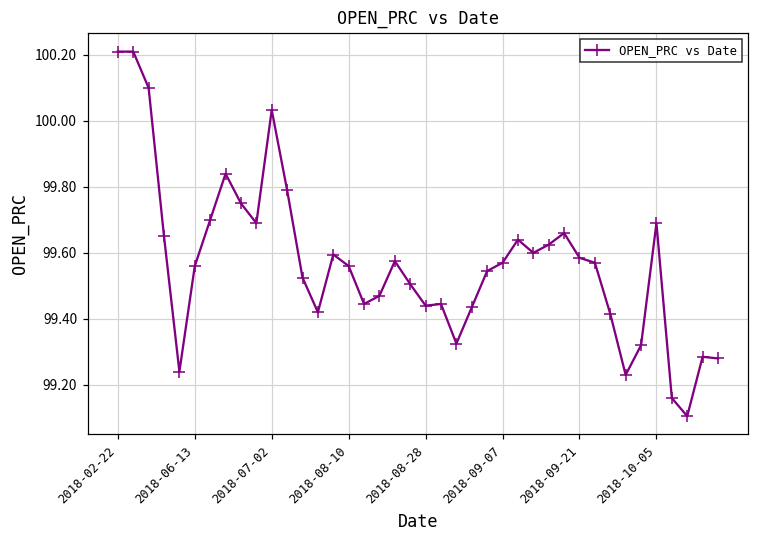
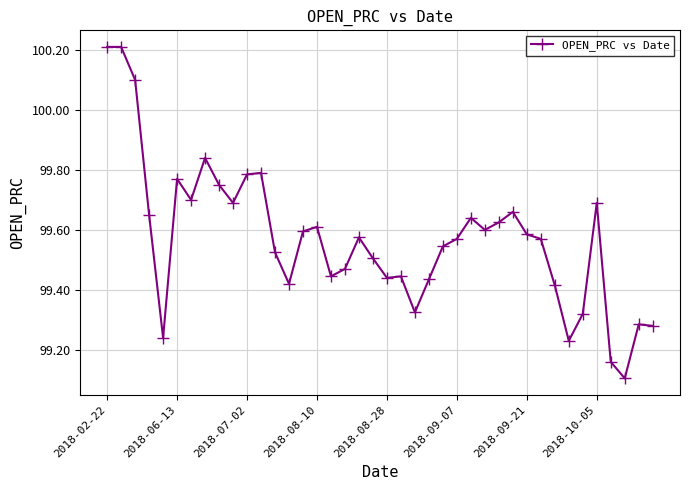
2018-06-13: 99.56 -> 99.77
2018-07-02: 100.03 -> 99.79
2018-08-10: 99.56 -> 99.61
